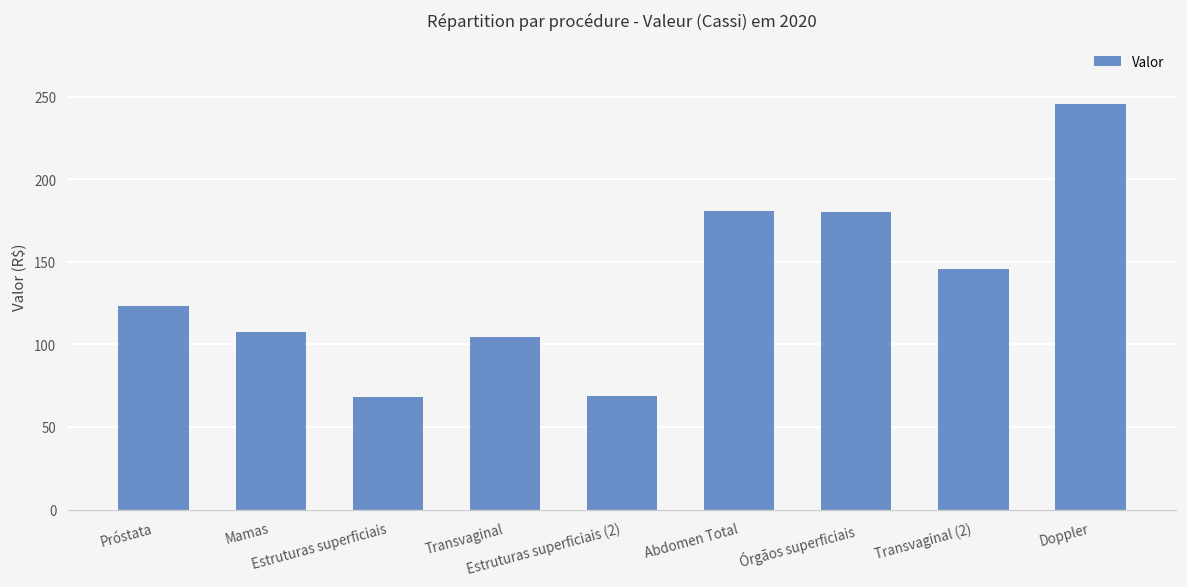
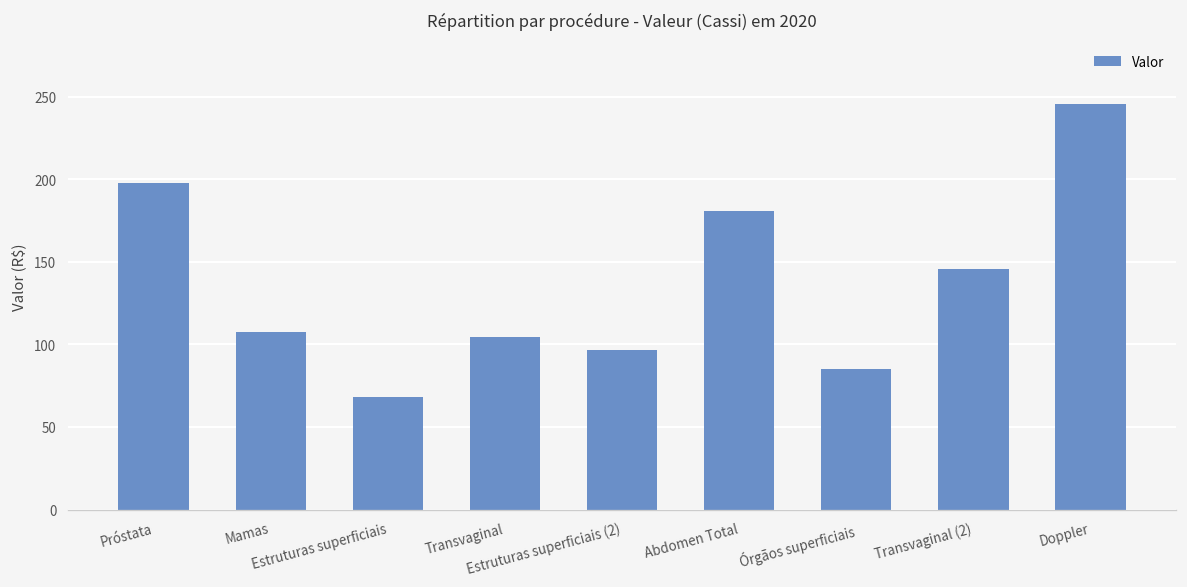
Próstata: 123 -> 198
Estruturas superficiais (2): 69 -> 97
Órgãos superficiais: 180 -> 85
